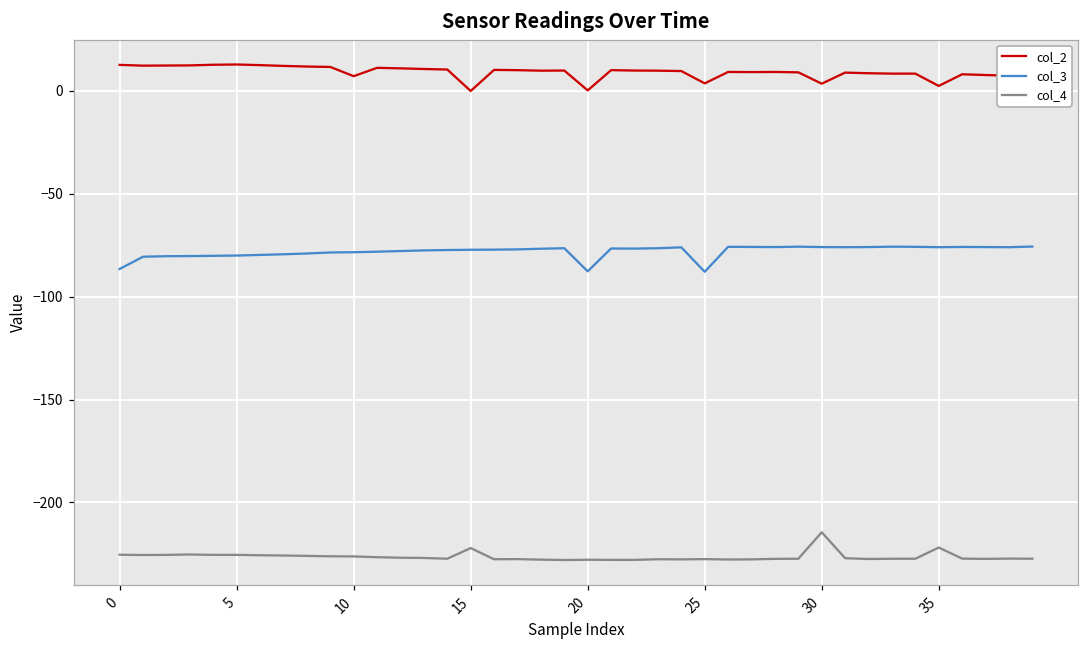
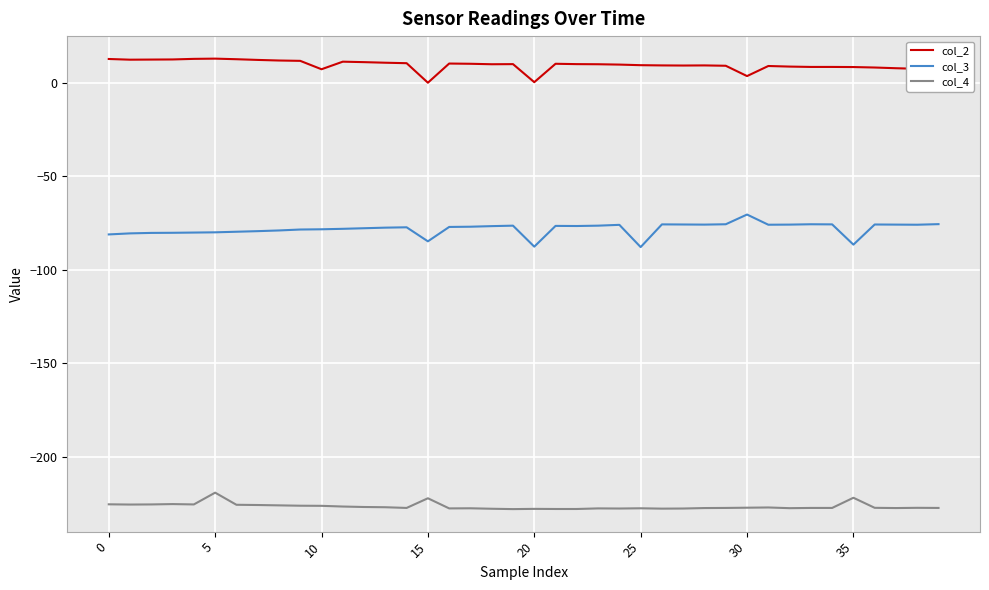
col_3, 0: -87 -> -81
col_4, 5: -226 -> -219
col_3, 15: -77 -> -85
col_2, 25: 4 -> 9
col_3, 30: -76 -> -70
col_4, 30: -215 -> -227
col_2, 35: 2 -> 8
col_3, 35: -76 -> -87
